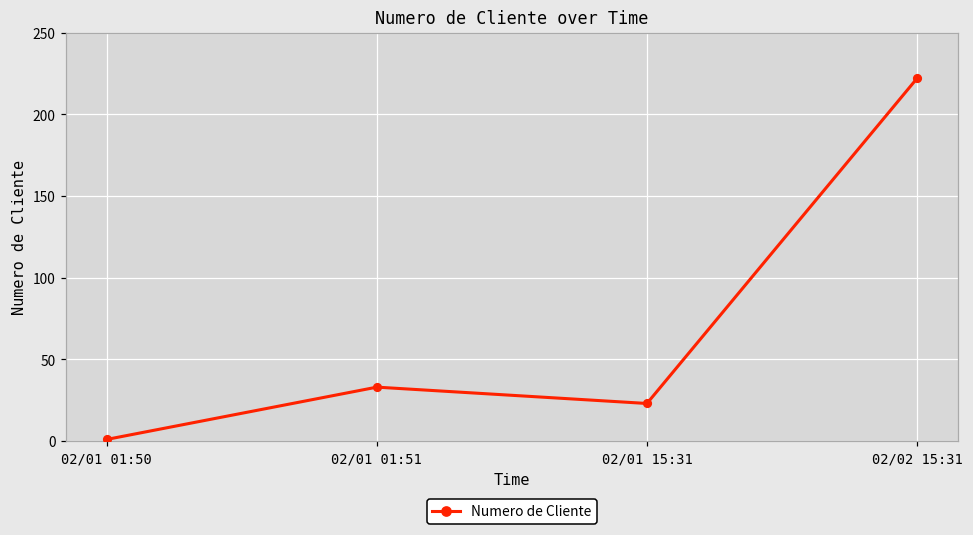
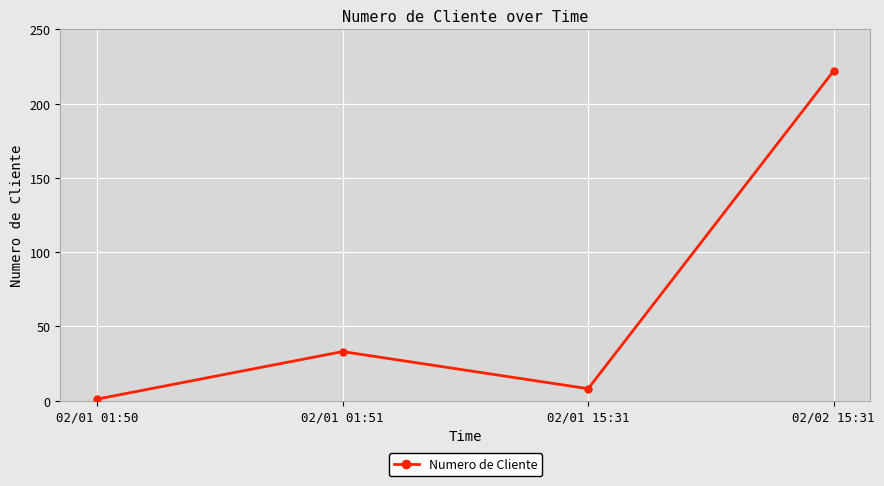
02/01 15:31: 23 -> 8
